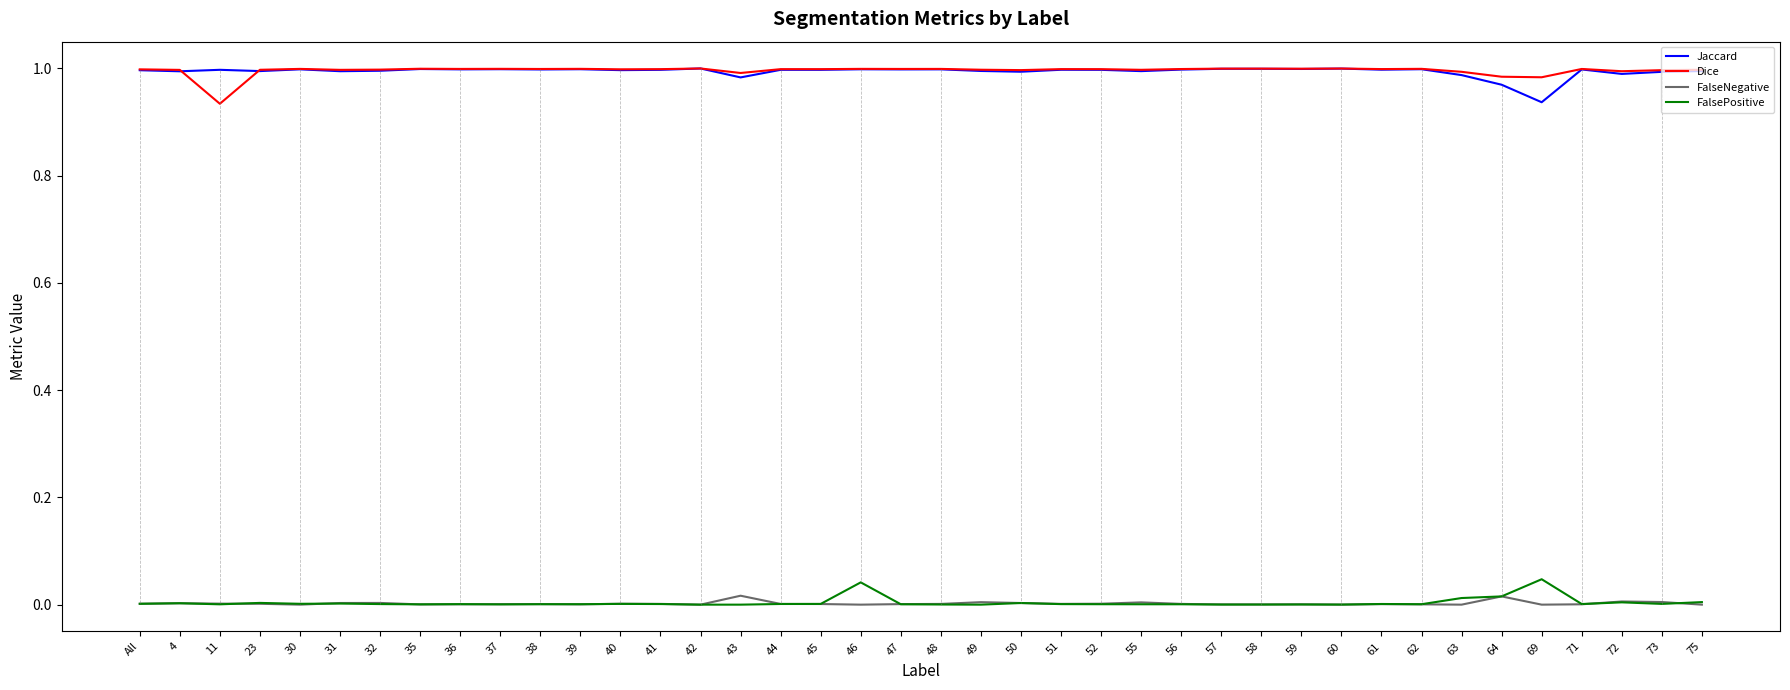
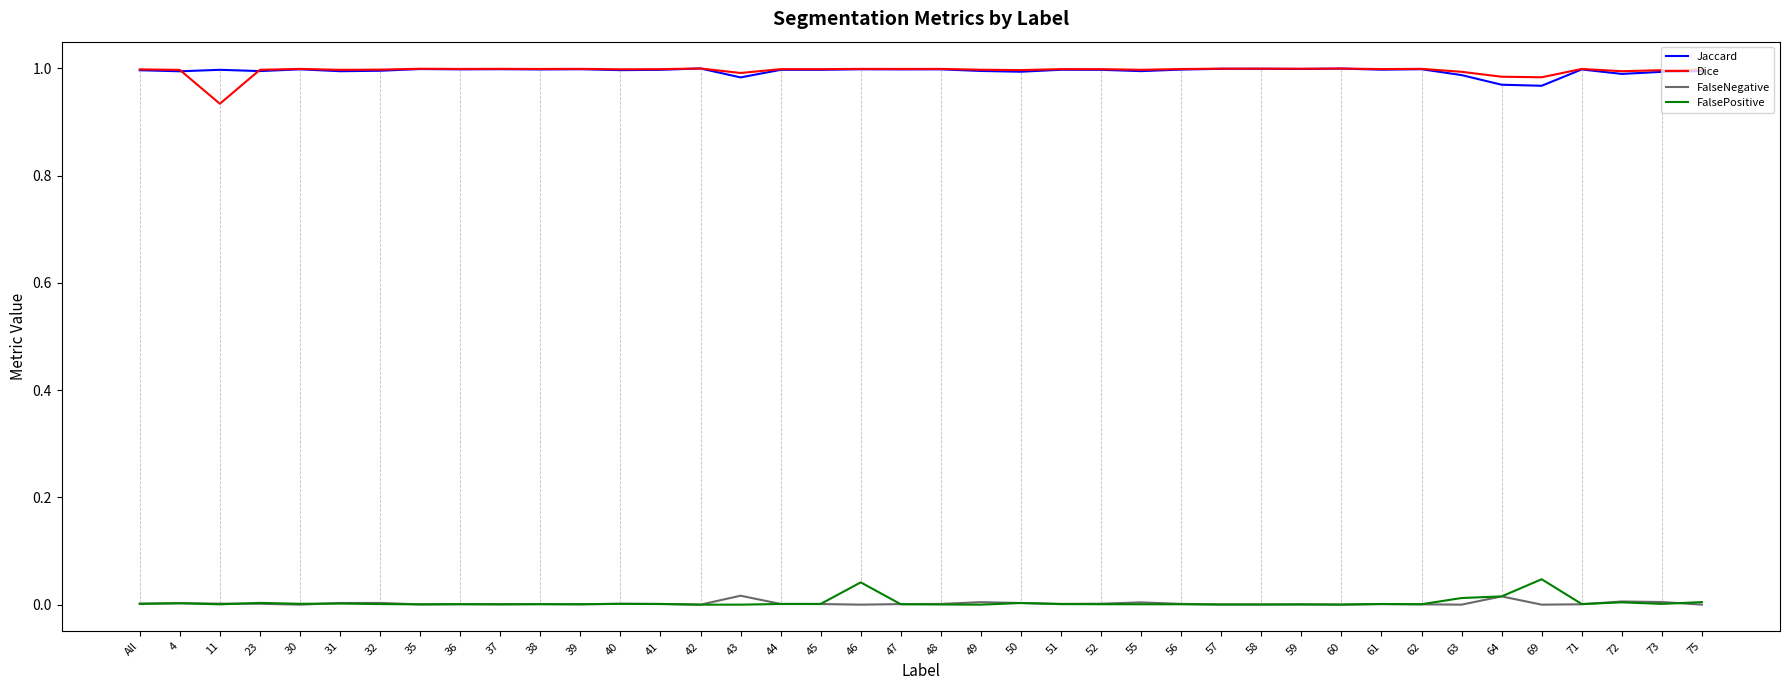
Jaccard, 69: 0.94 -> 0.97
